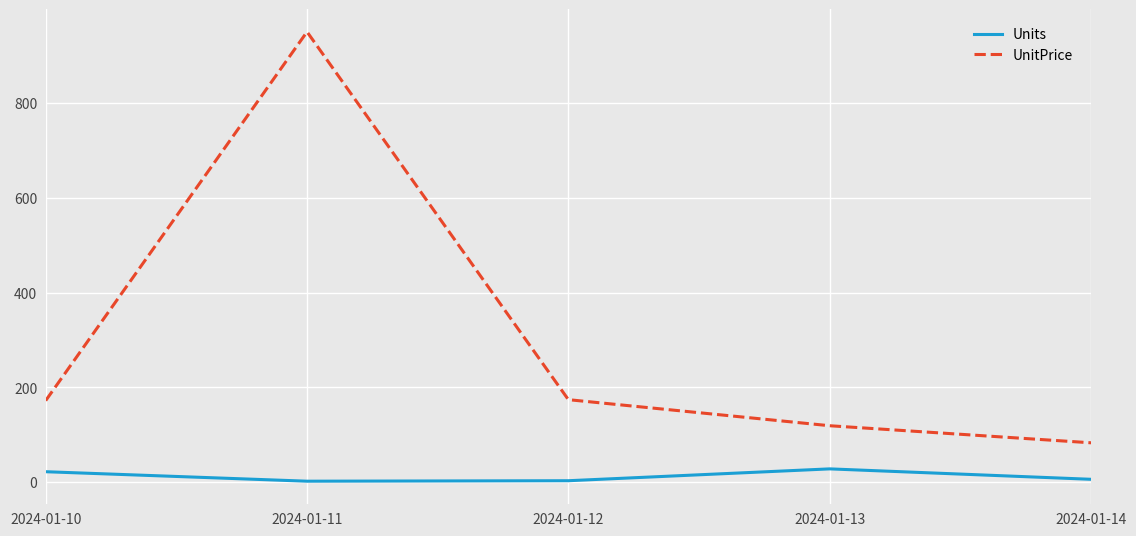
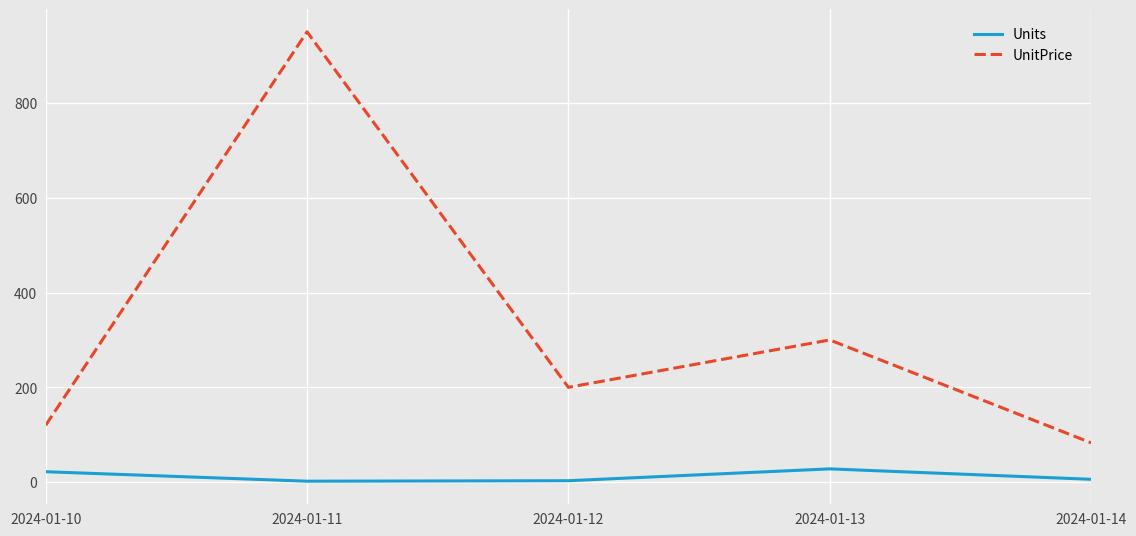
UnitPrice, 2024-01-10: 170 -> 120
UnitPrice, 2024-01-12: 170 -> 200
UnitPrice, 2024-01-13: 120 -> 300
